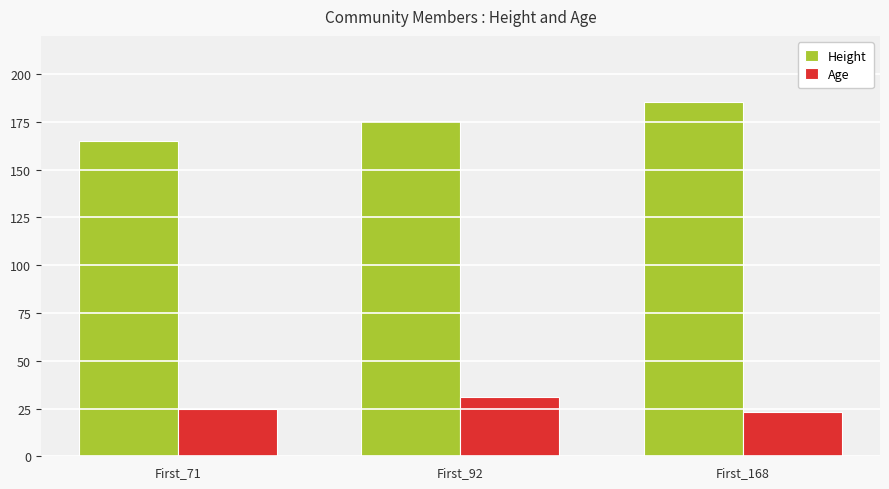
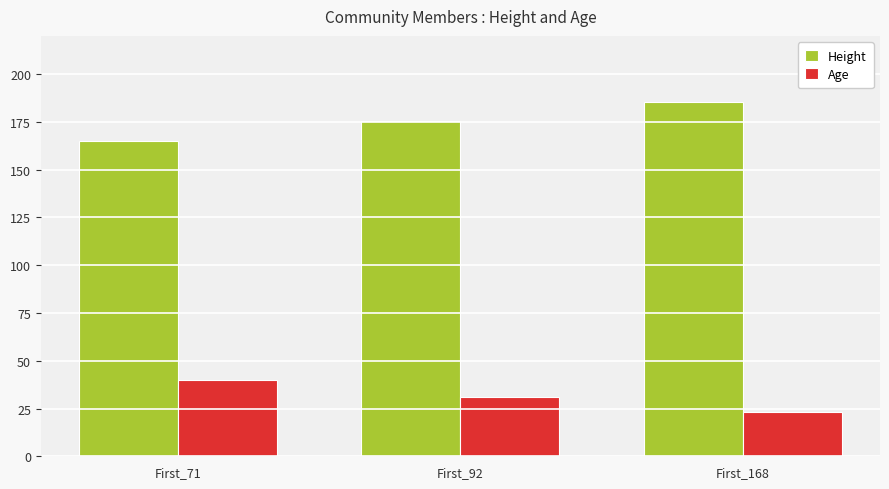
Age, First_71: 25 -> 40
